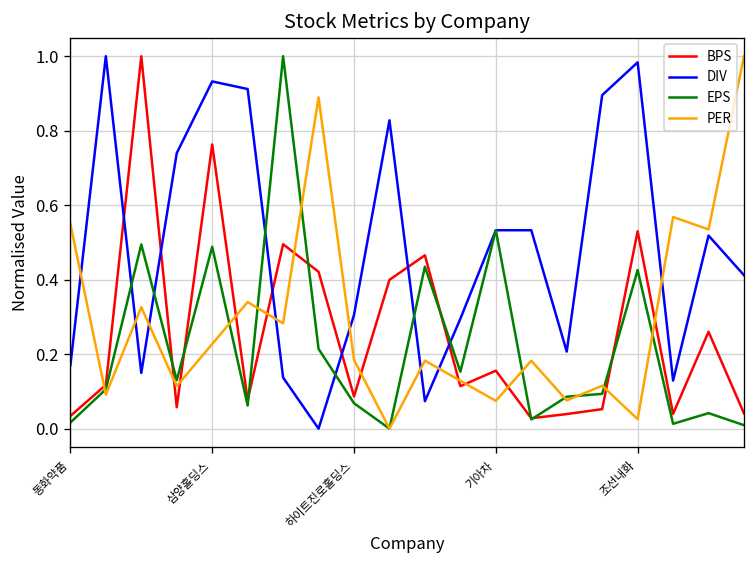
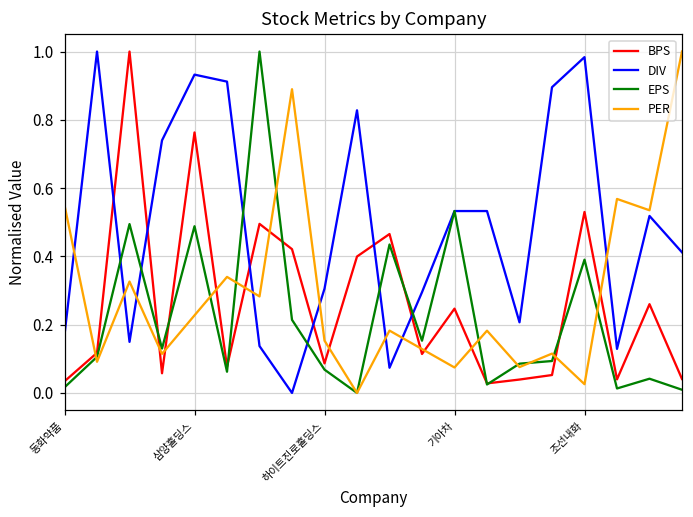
PER, 하이트진로홀딩스: 0.18 -> 0.15
BPS, 기아차: 0.16 -> 0.25
EPS, 조선내화: 0.43 -> 0.39
